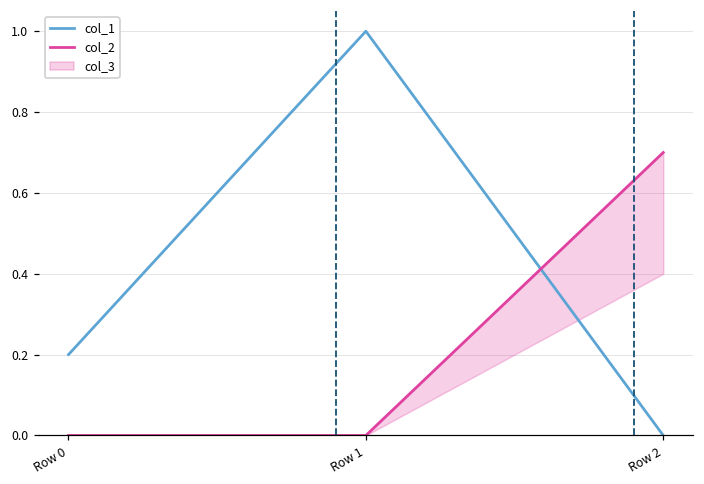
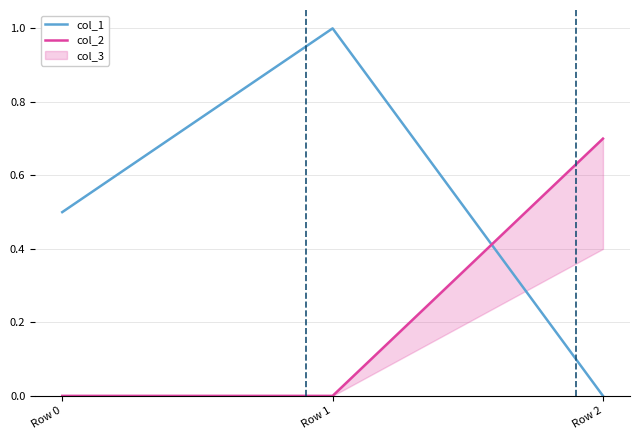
col_1, Row 0: 0.2 -> 0.5
